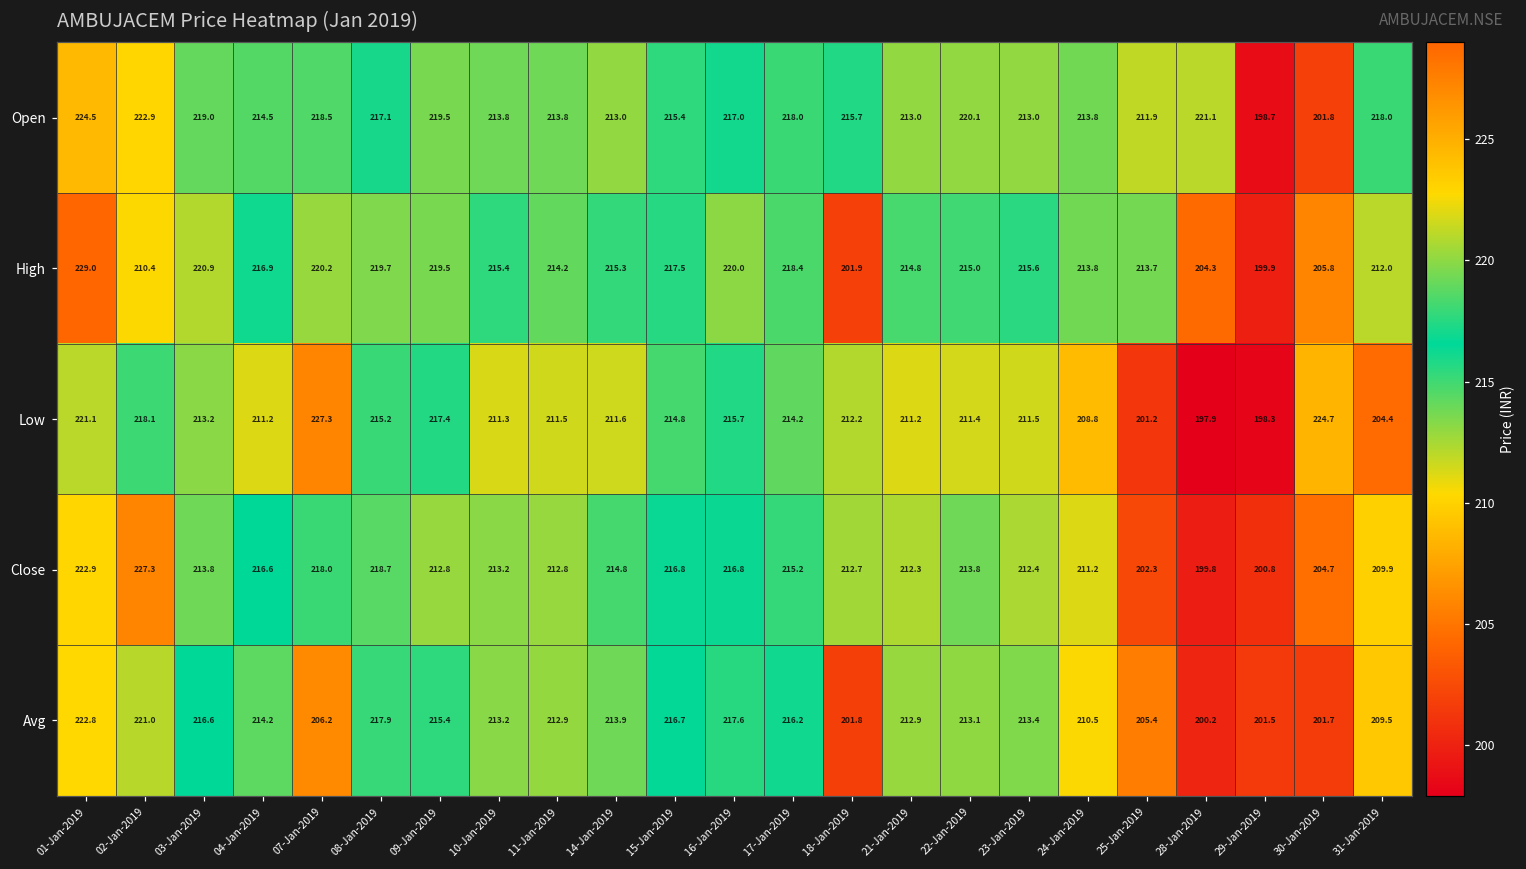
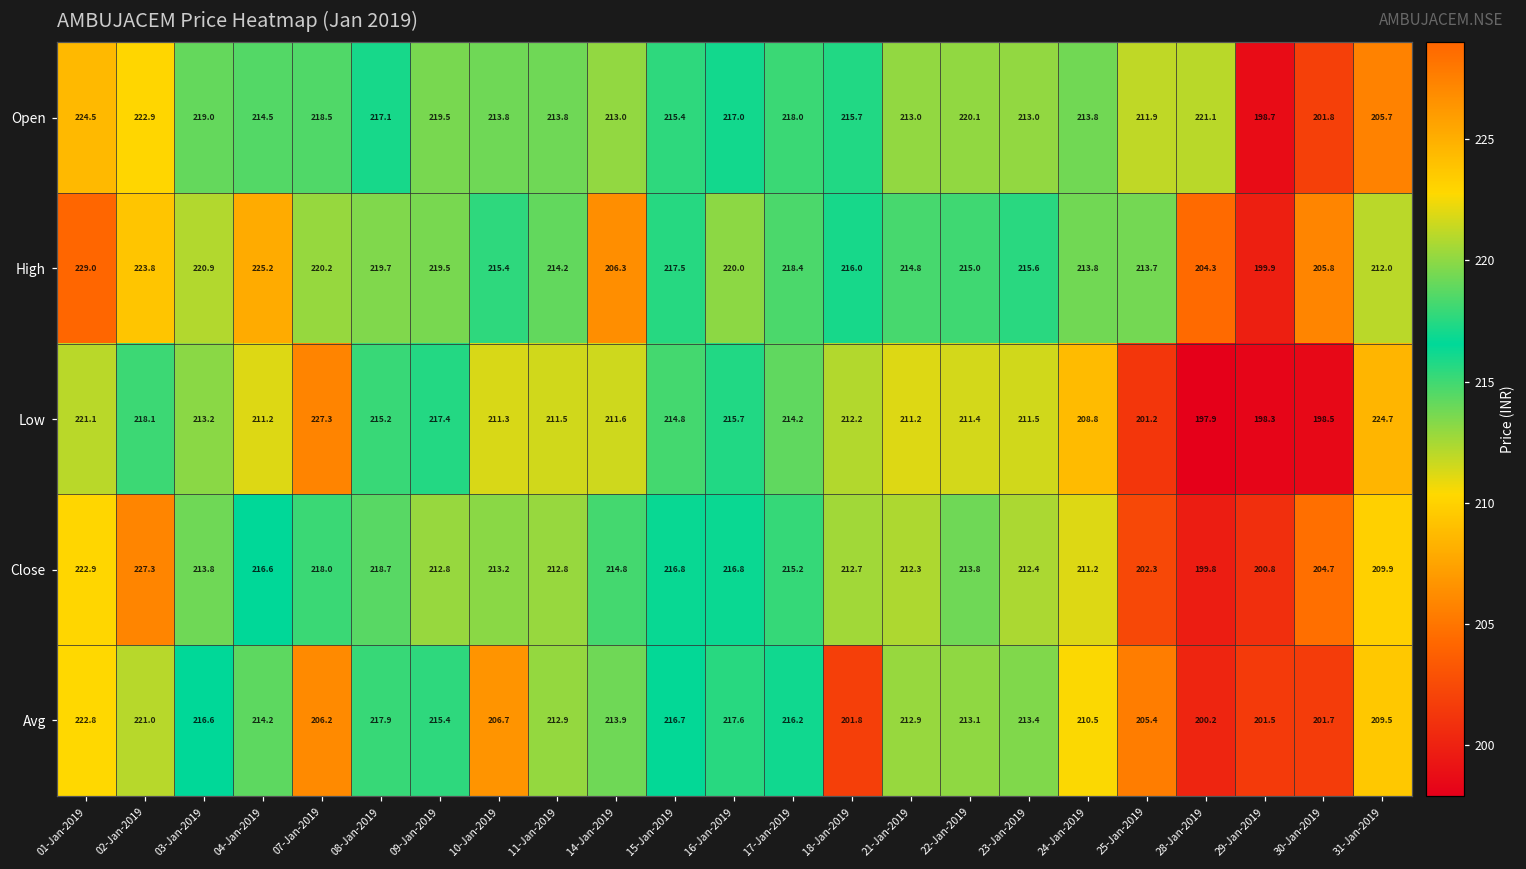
Open, 31-Jan-2019: 218.0 -> 205.7
High, 02-Jan-2019: 210.4 -> 223.8
High, 04-Jan-2019: 216.9 -> 225.2
High, 14-Jan-2019: 215.3 -> 206.3
High, 18-Jan-2019: 201.9 -> 216.0
Low, 30-Jan-2019: 224.7 -> 198.5
Low, 31-Jan-2019: 204.4 -> 224.7
Avg, 10-Jan-2019: 213.2 -> 206.7
